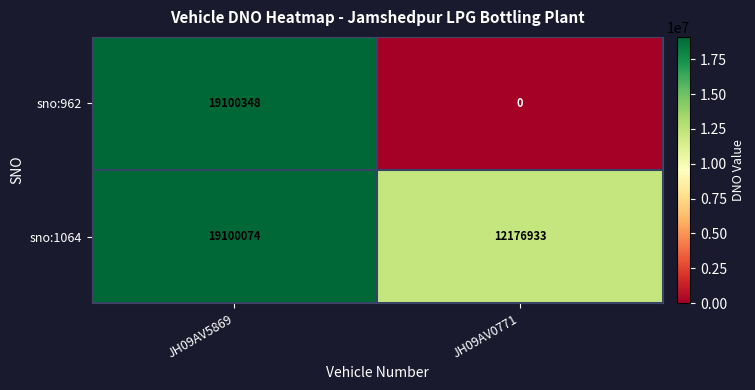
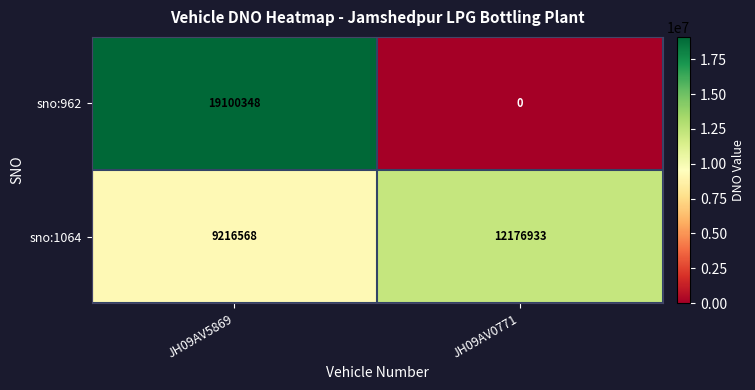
sno:1064, JH09AV5869: 19100074 -> 9216568
